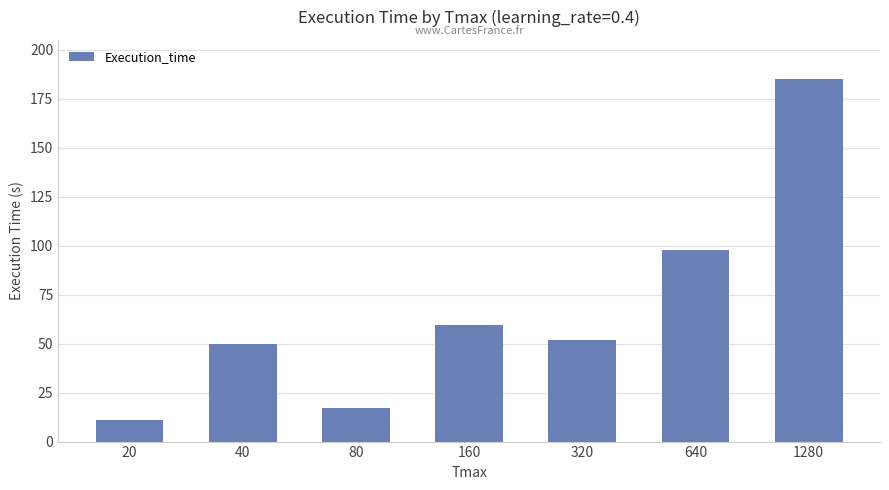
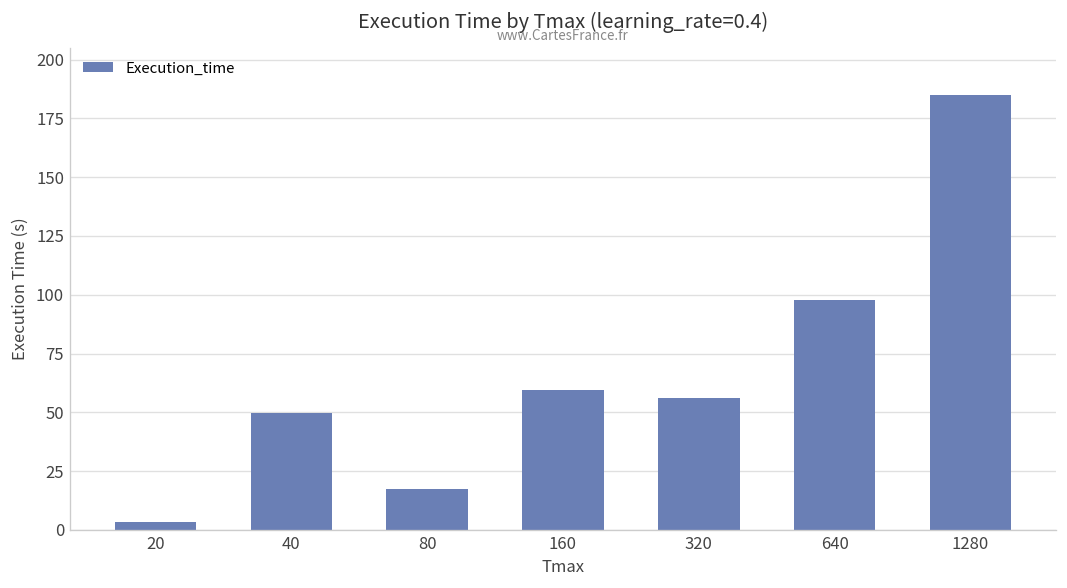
20: 11 -> 3
320: 52 -> 56
